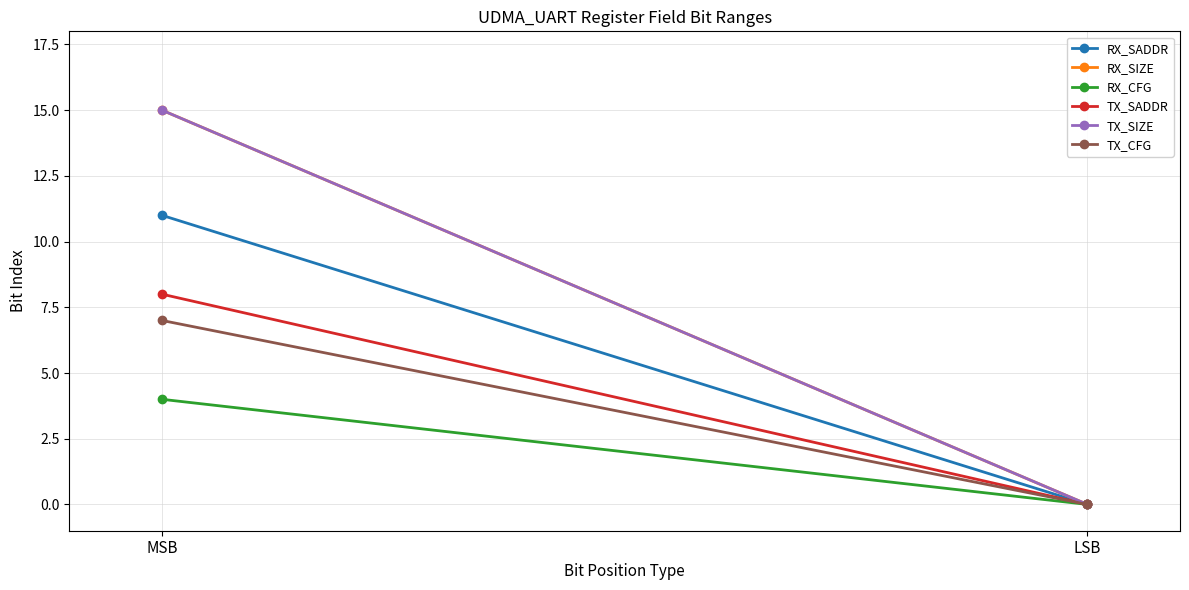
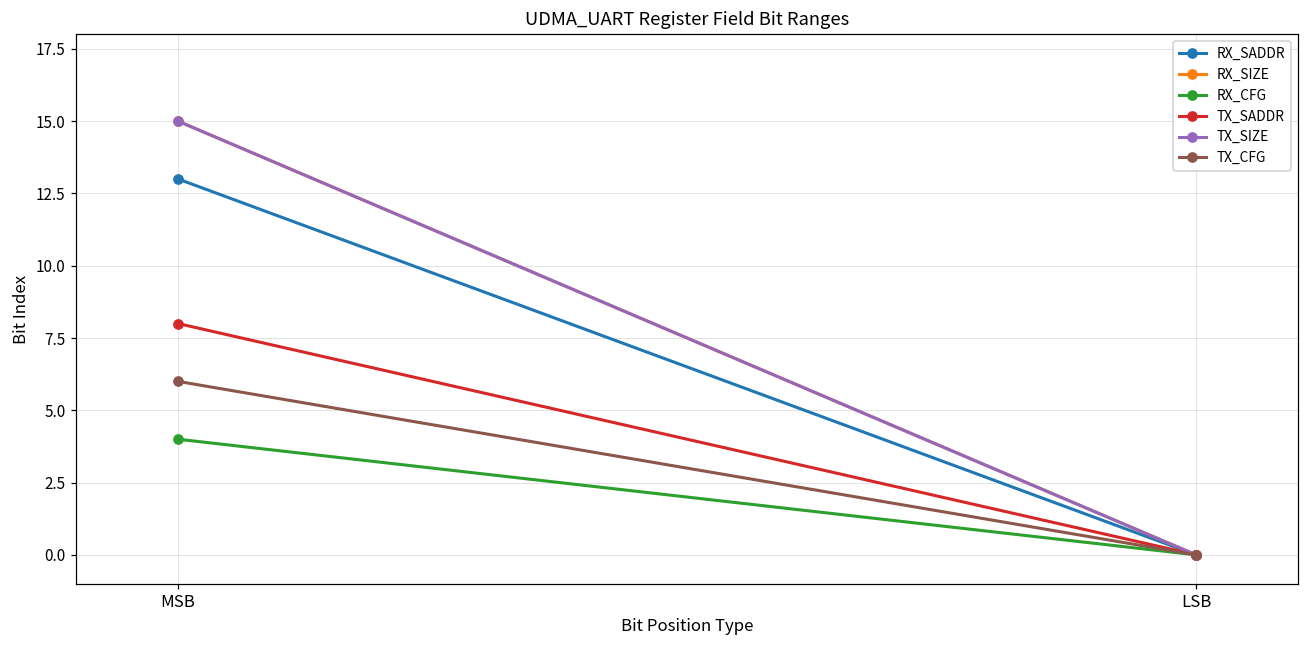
RX_SADDR, MSB: 11 -> 13
TX_CFG, MSB: 7 -> 6
